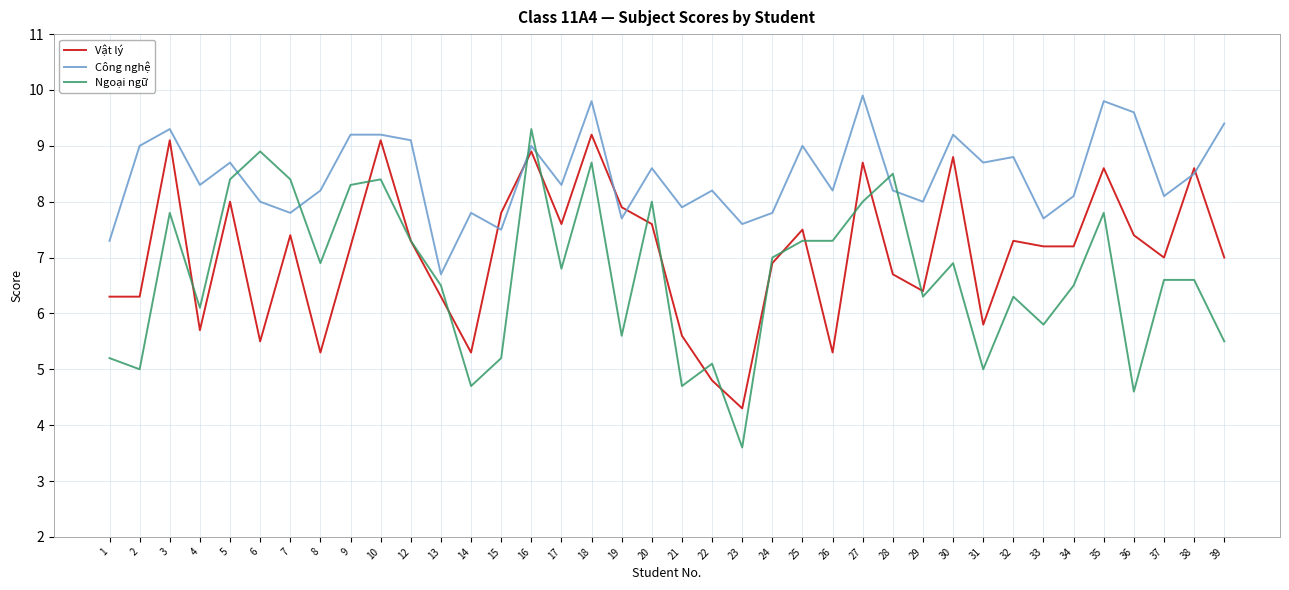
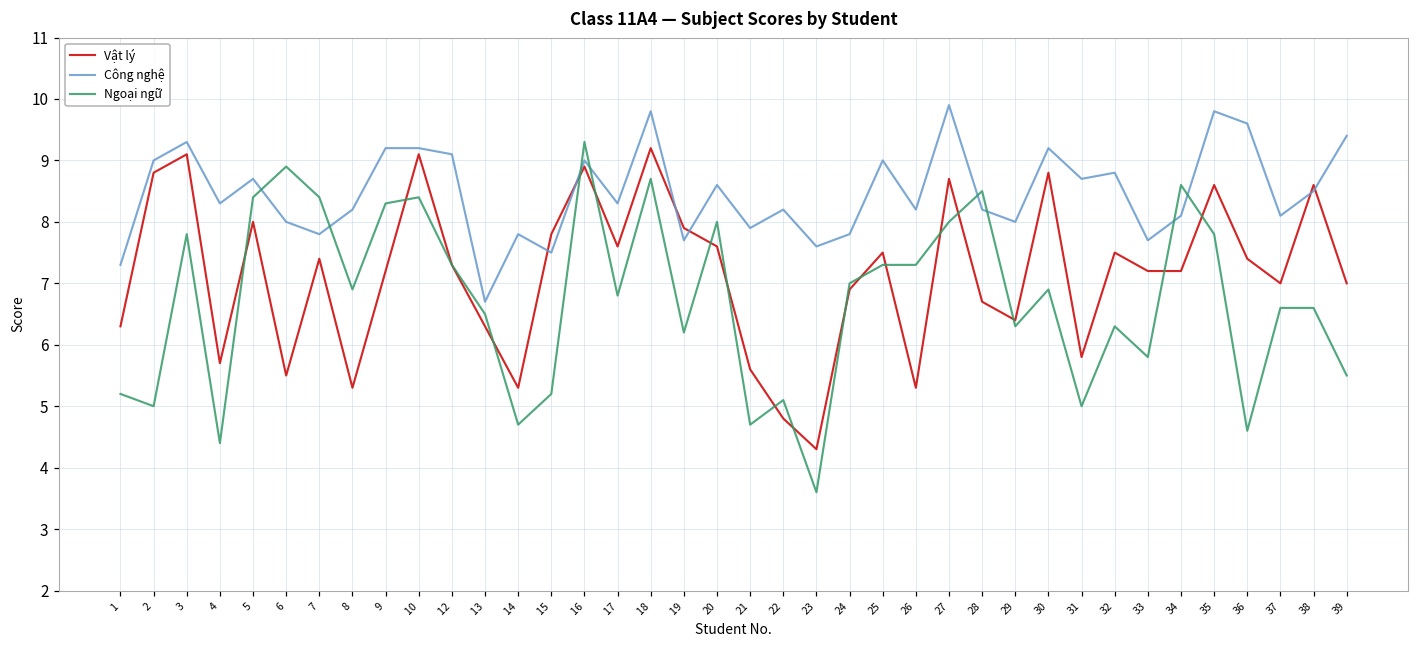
Vật lý, 2: 6.3 -> 8.8
Ngoại ngữ, 4: 6.1 -> 4.4
Ngoại ngữ, 19: 5.6 -> 6.2
Vật lý, 32: 7.3 -> 7.5
Ngoại ngữ, 34: 6.5 -> 8.6
